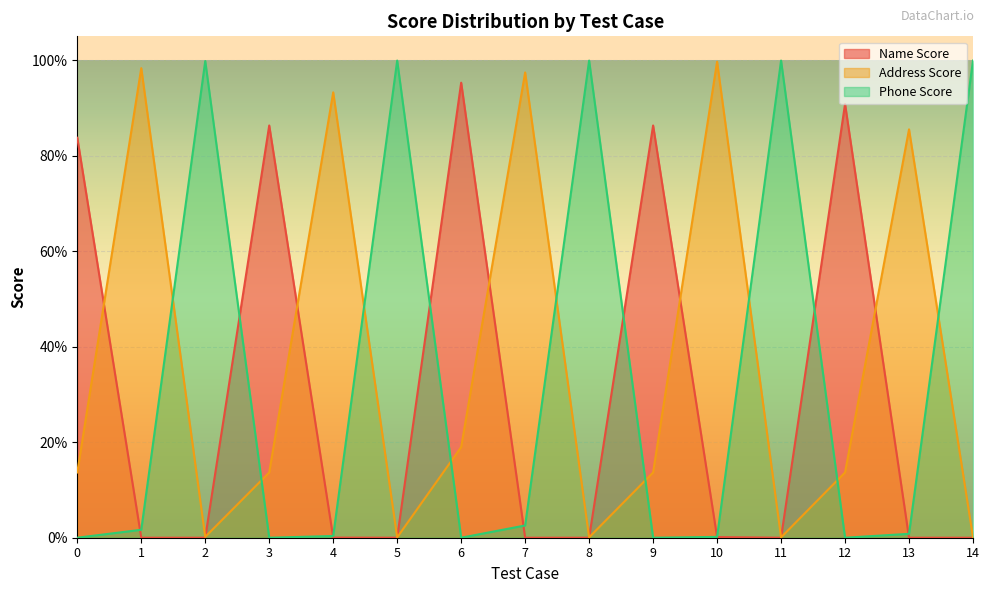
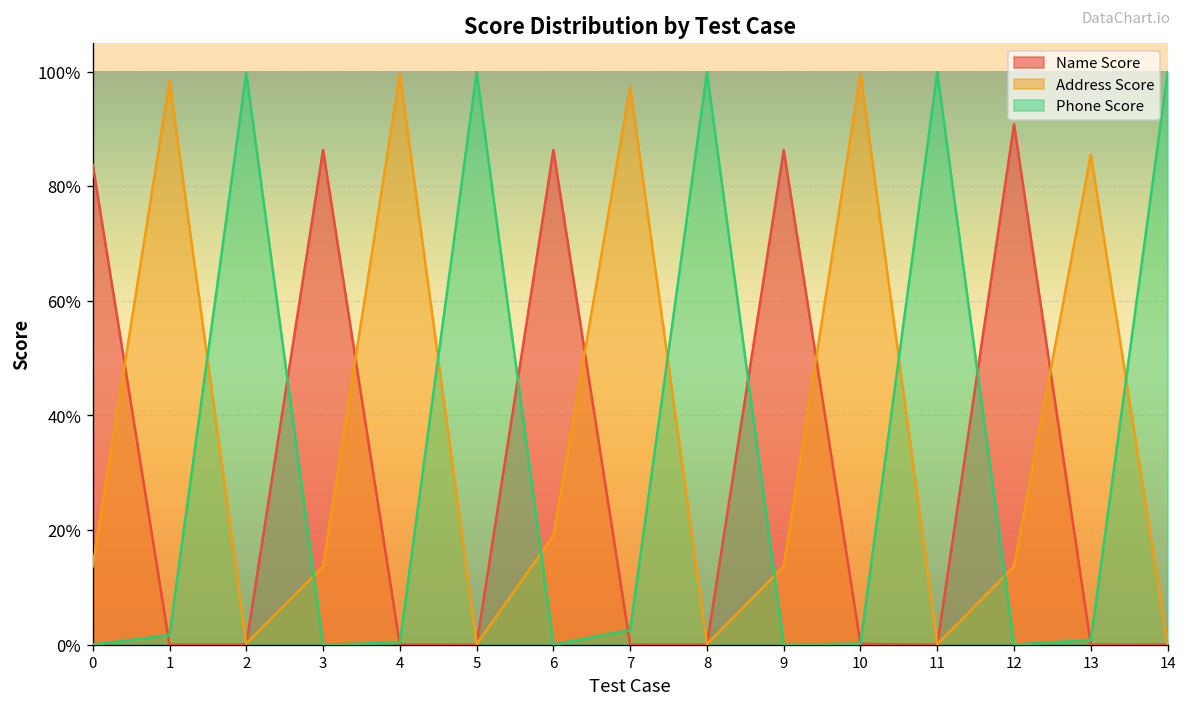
Address Score, 4: 93% -> 100%
Name Score, 6: 95% -> 86%
